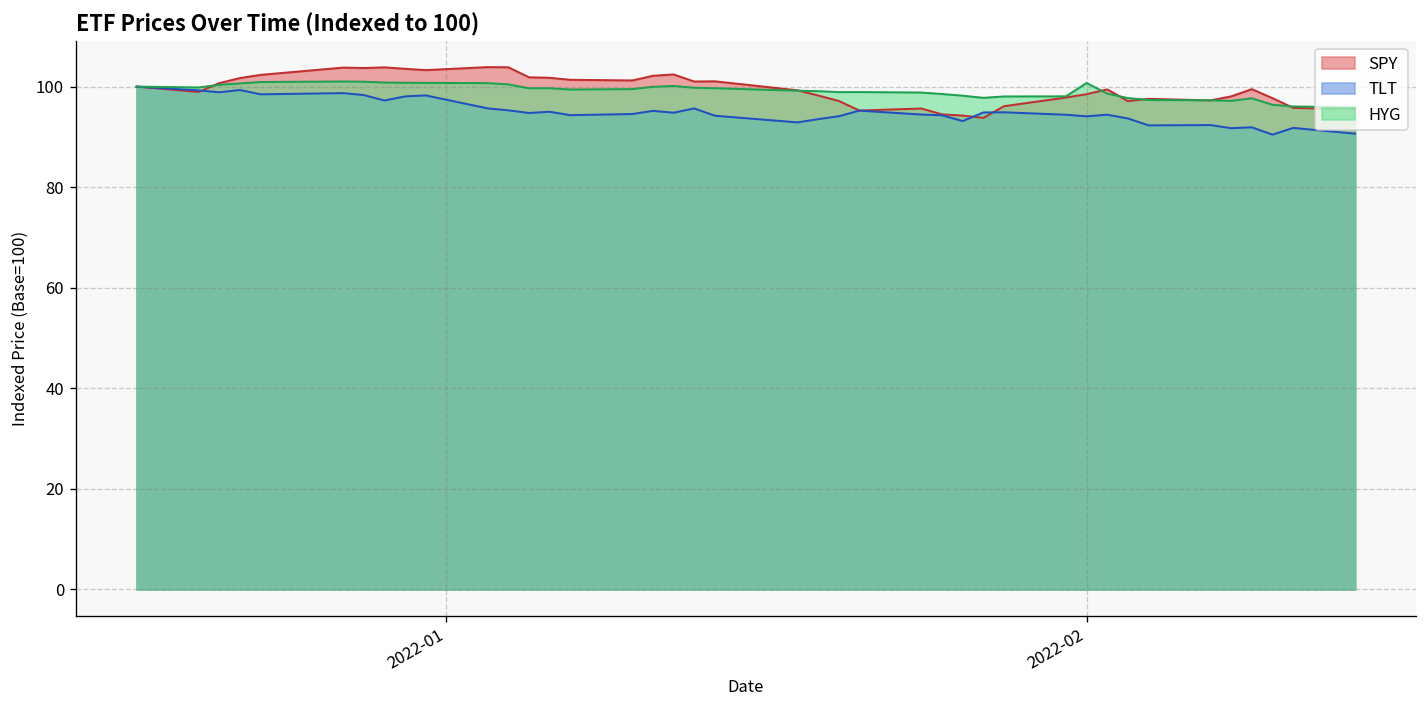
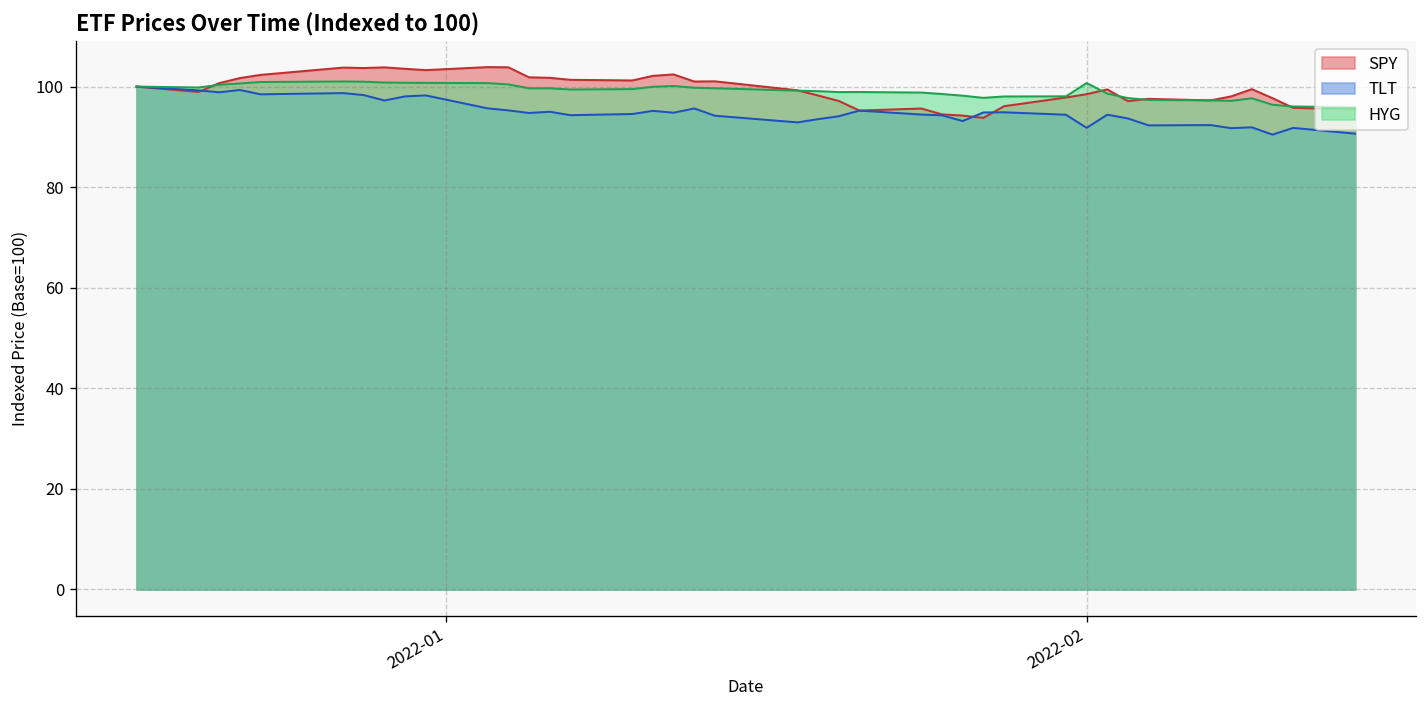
TLT, 2022-02: 94 -> 92
